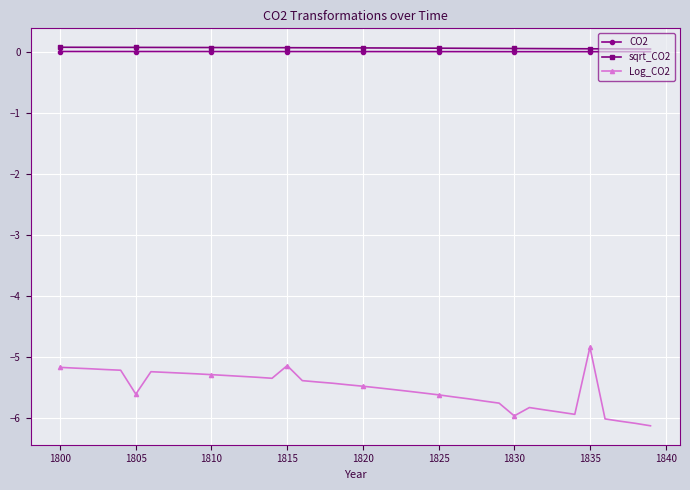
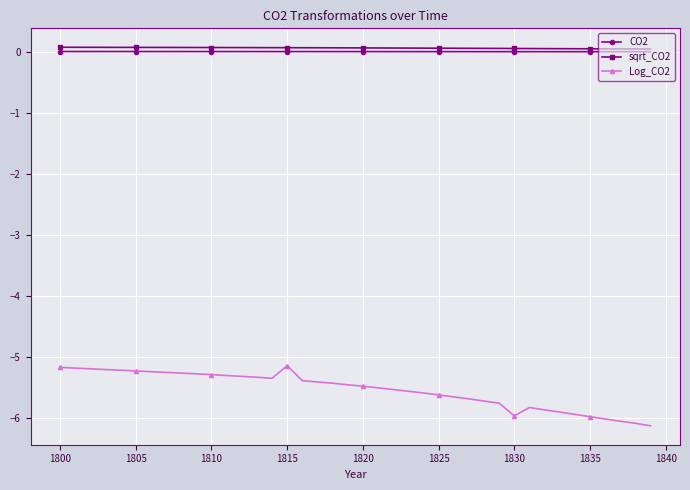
Log_CO2, 1805: -5.6 -> -5.2
Log_CO2, 1835: -4.8 -> -6.0
